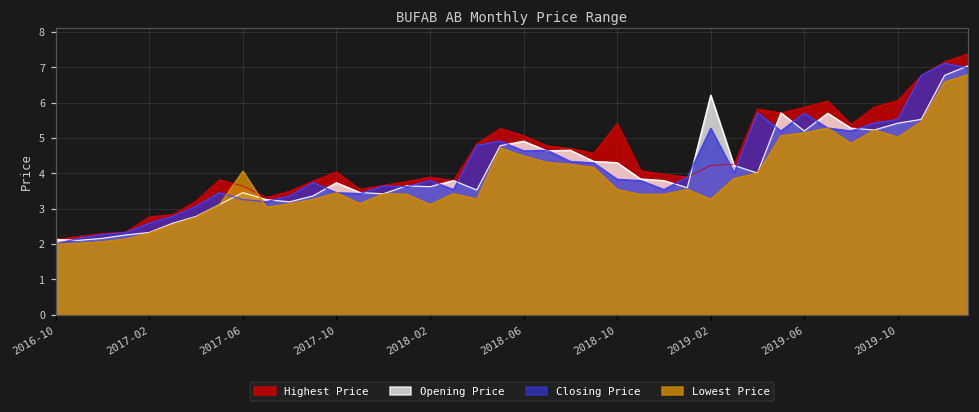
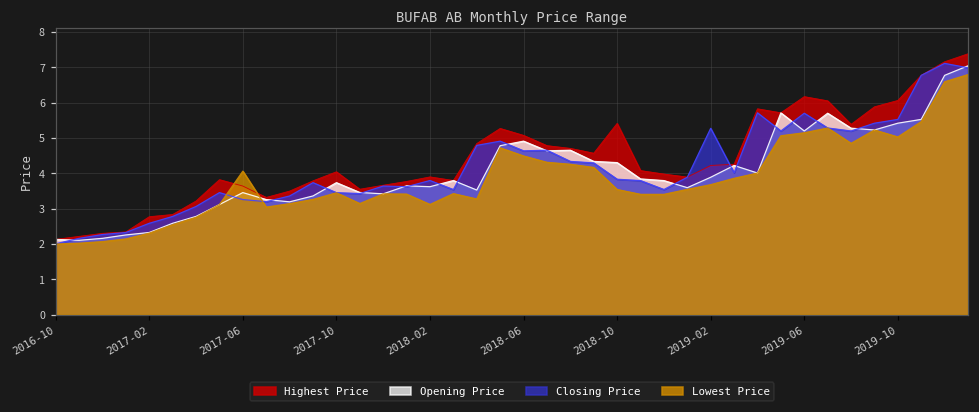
Opening Price, 2019-02: 6.2 -> 3.9
Lowest Price, 2019-02: 3.3 -> 3.7
Highest Price, 2019-06: 5.9 -> 6.2
